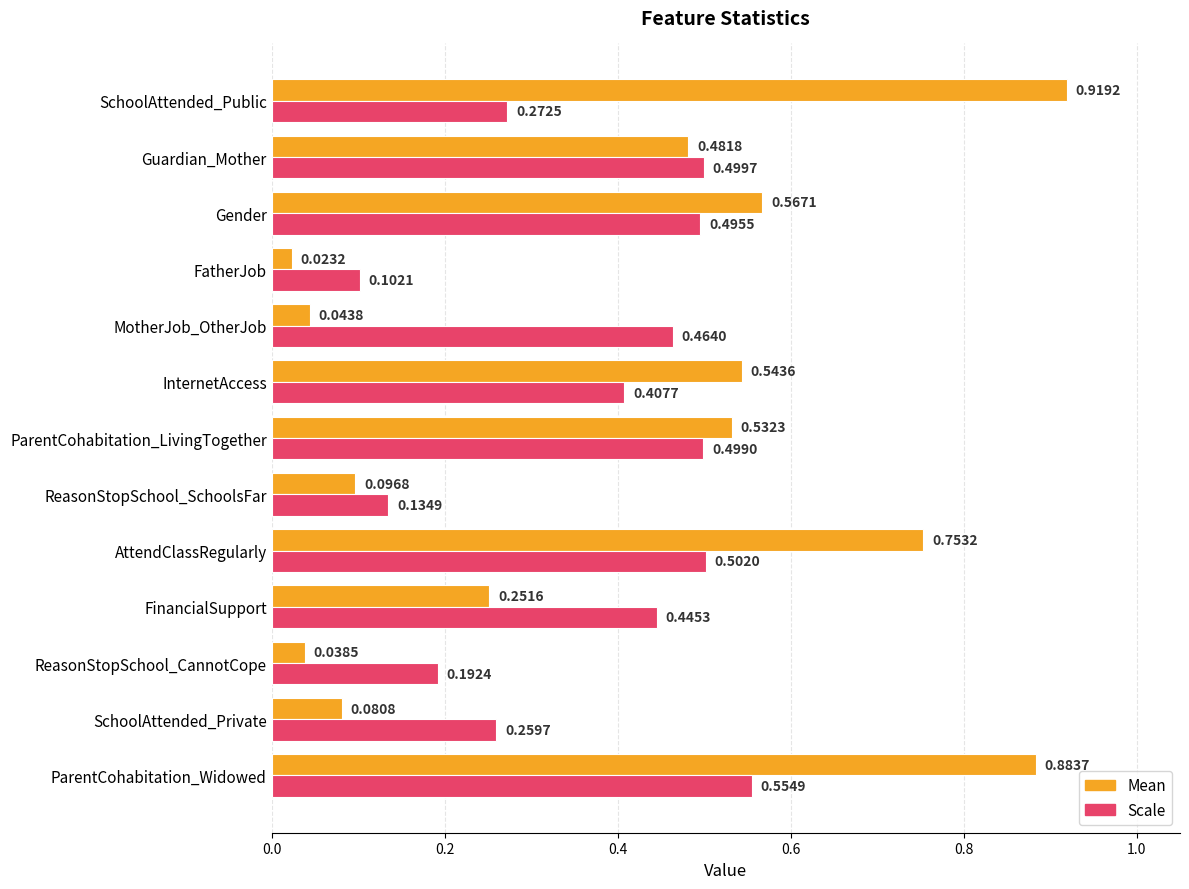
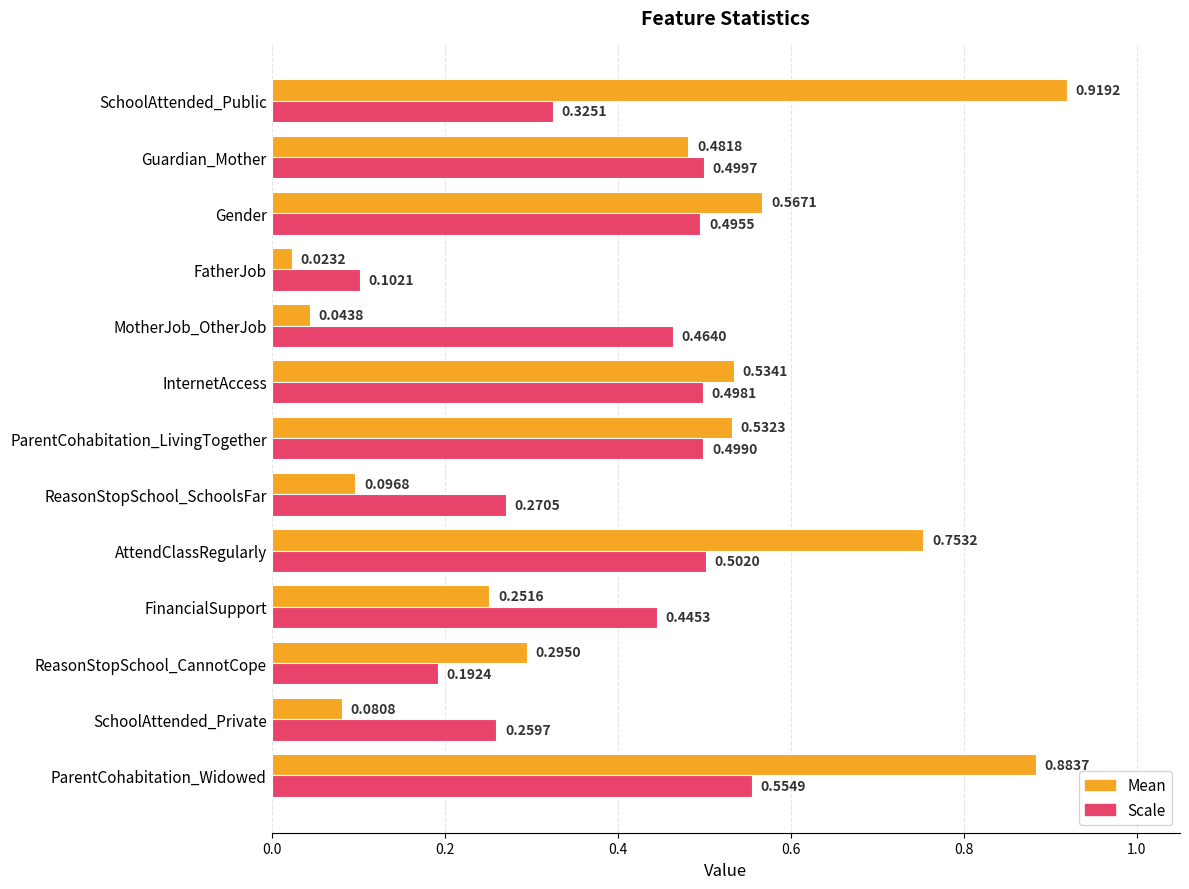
Scale, SchoolAttended_Public: 0.2725 -> 0.3251
Mean, InternetAccess: 0.5436 -> 0.5341
Scale, InternetAccess: 0.4077 -> 0.4981
Scale, ReasonStopSchool_SchoolsFar: 0.1349 -> 0.2705
Mean, ReasonStopSchool_CannotCope: 0.0385 -> 0.2950
